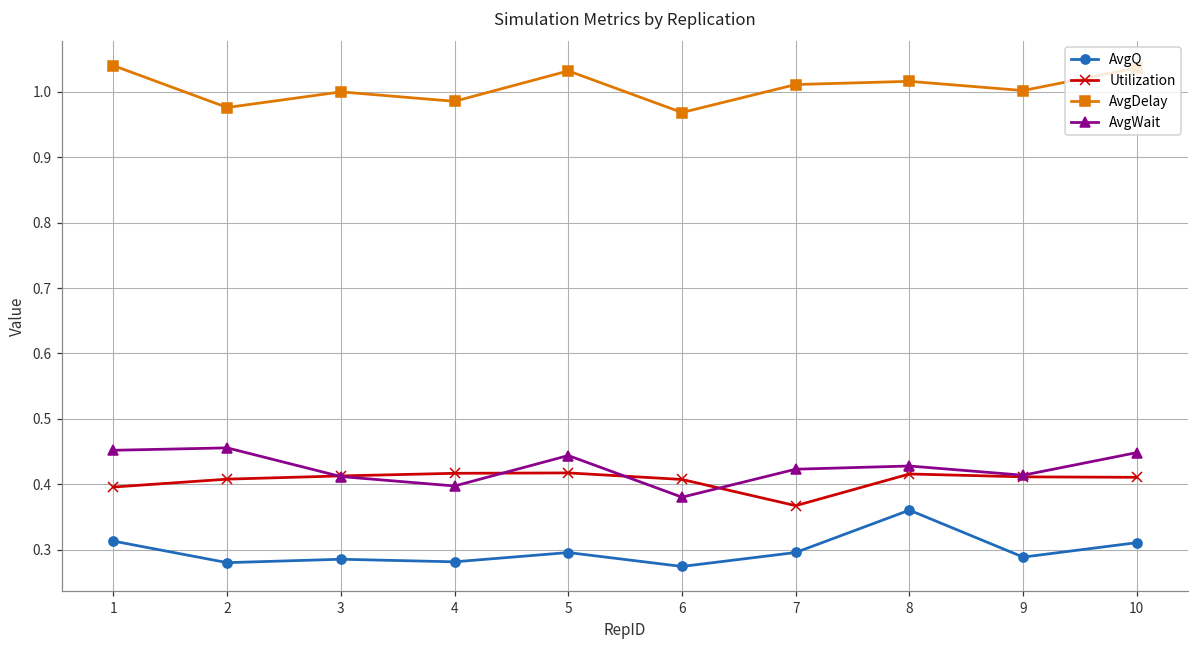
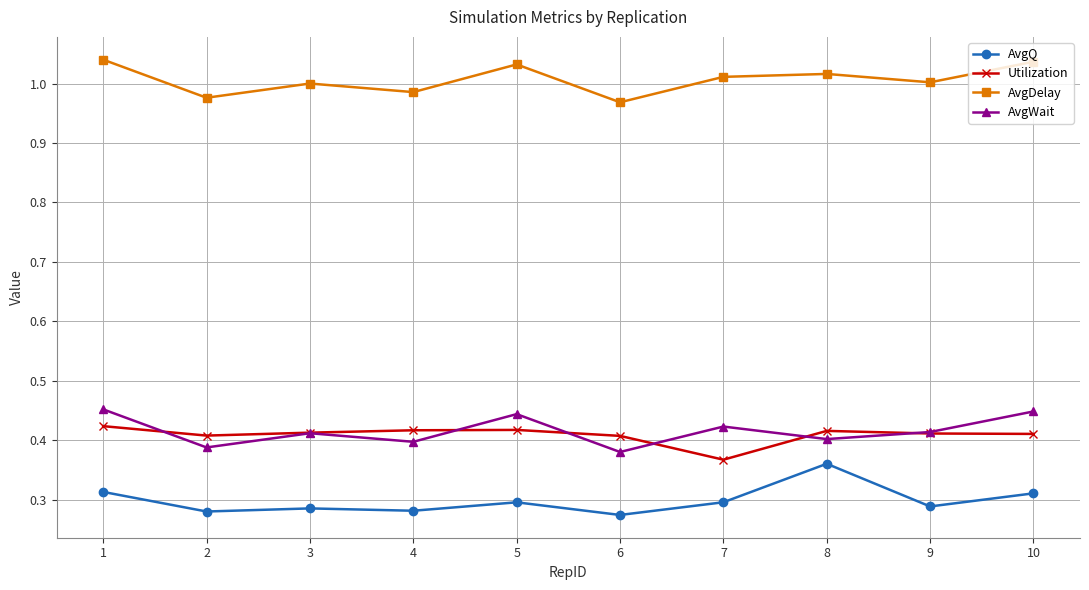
Utilization, 1: 0.40 -> 0.42
AvgWait, 2: 0.46 -> 0.39
AvgWait, 8: 0.43 -> 0.40
